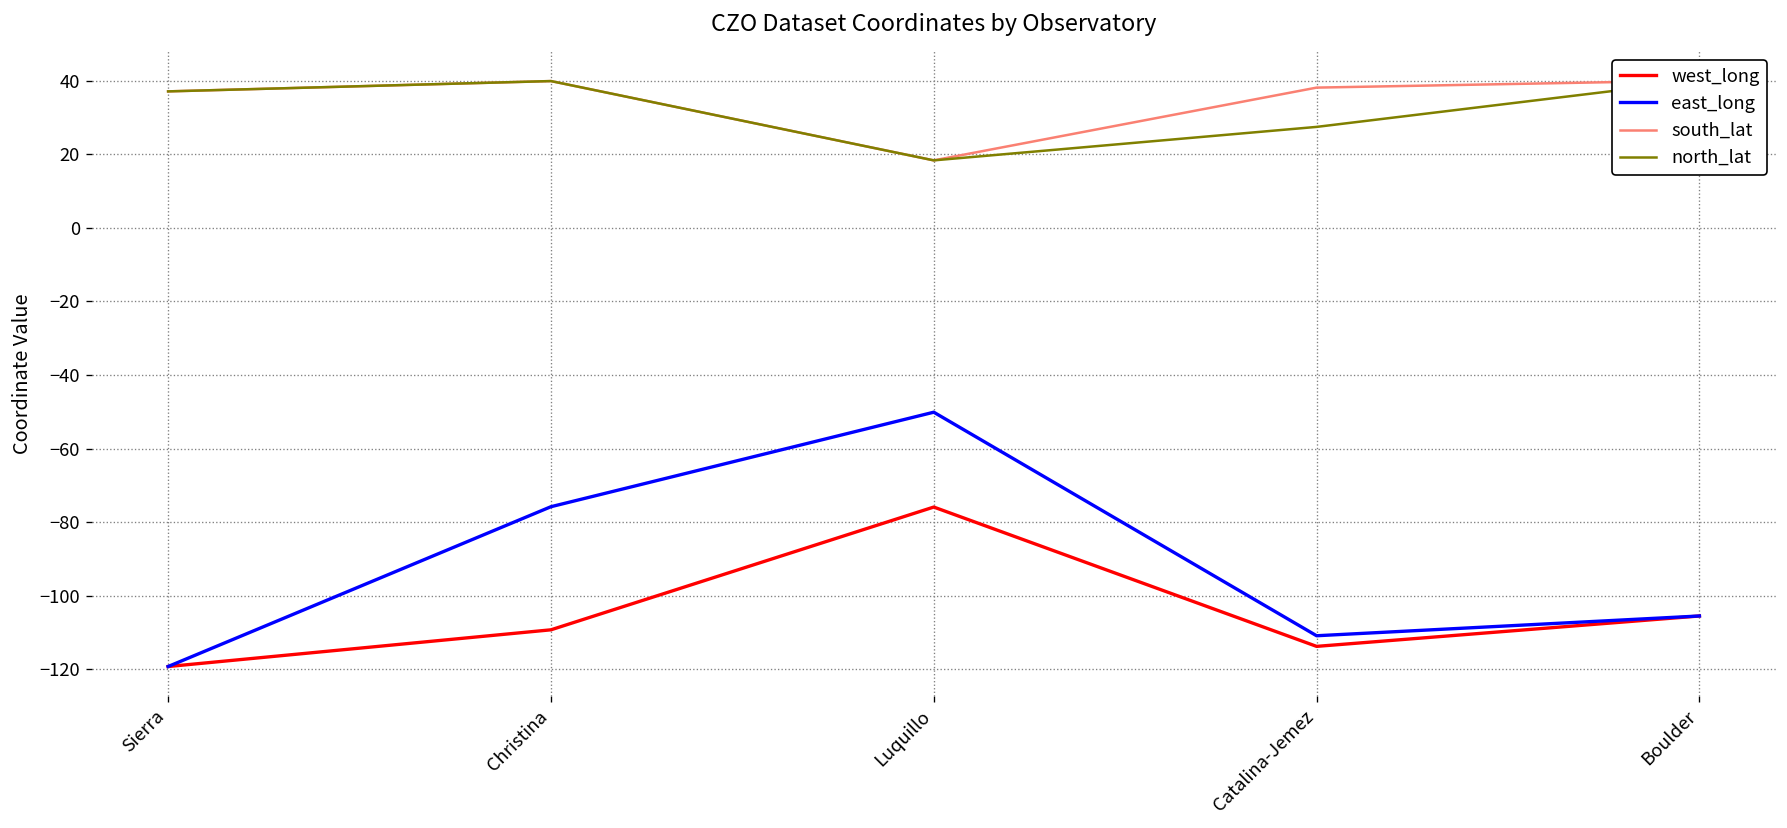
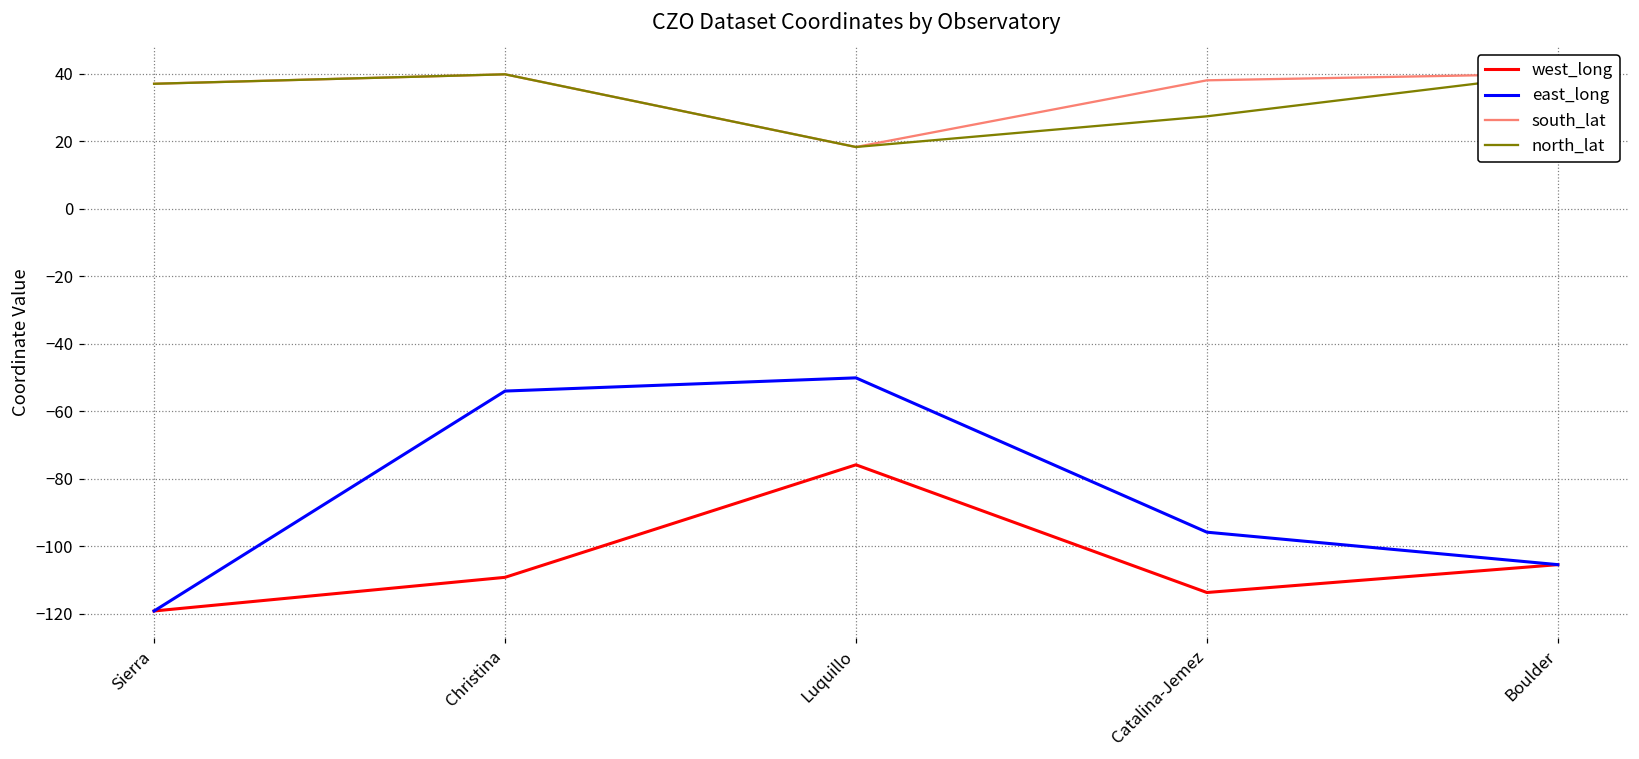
east_long, Christina: -76 -> -54
east_long, Catalina-Jemez: -111 -> -96
